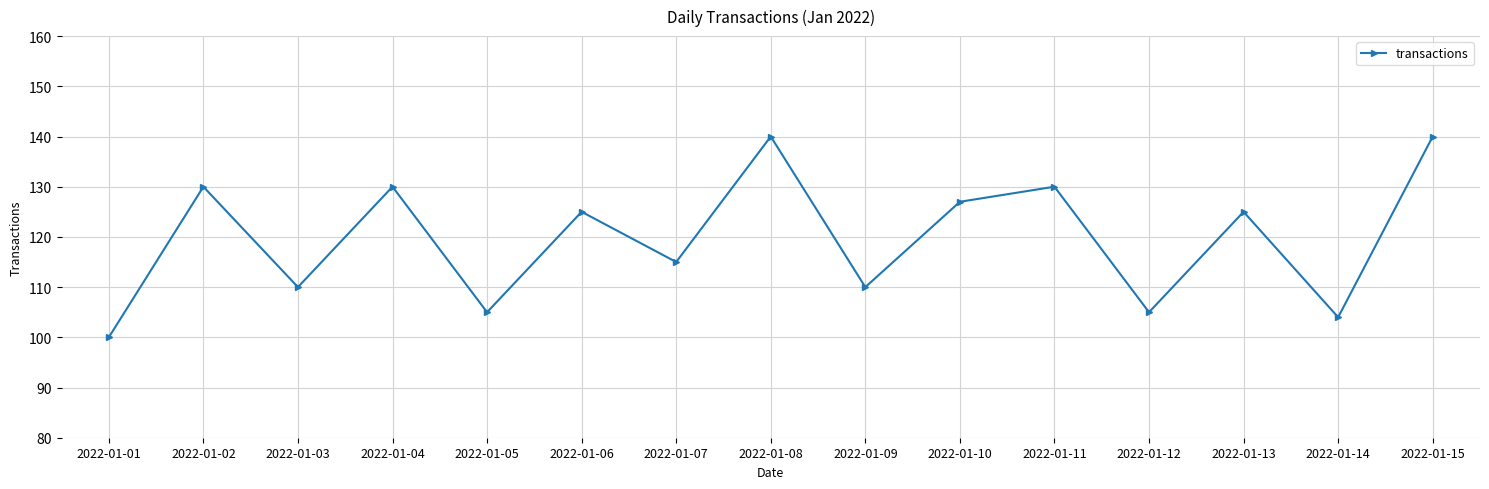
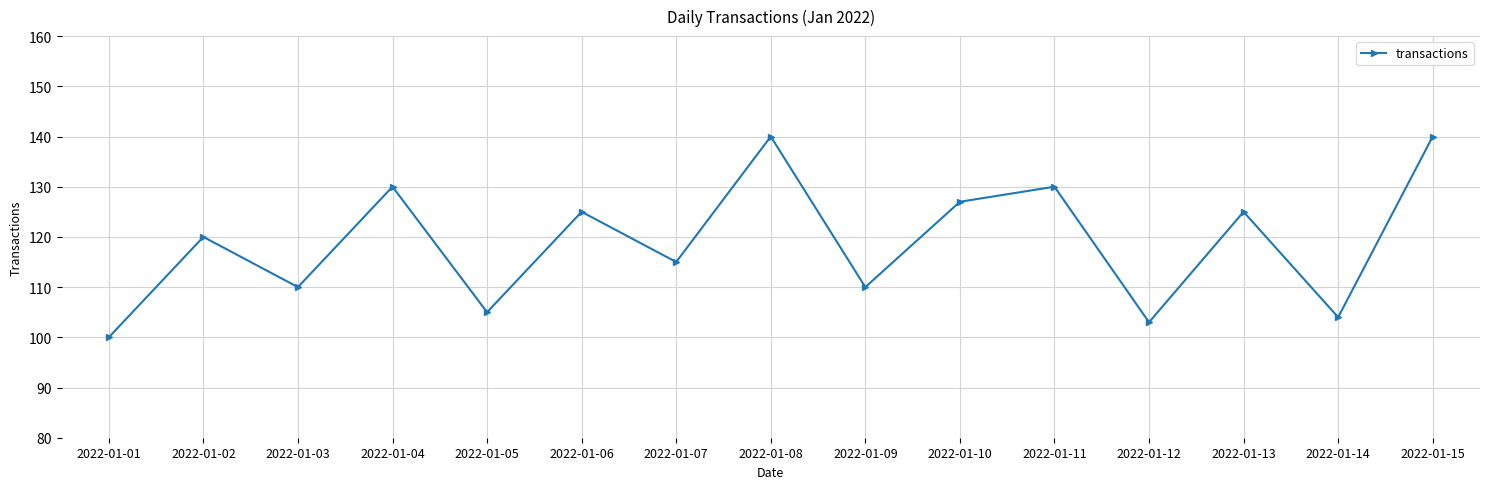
2022-01-02: 130 -> 120
2022-01-12: 105 -> 103
